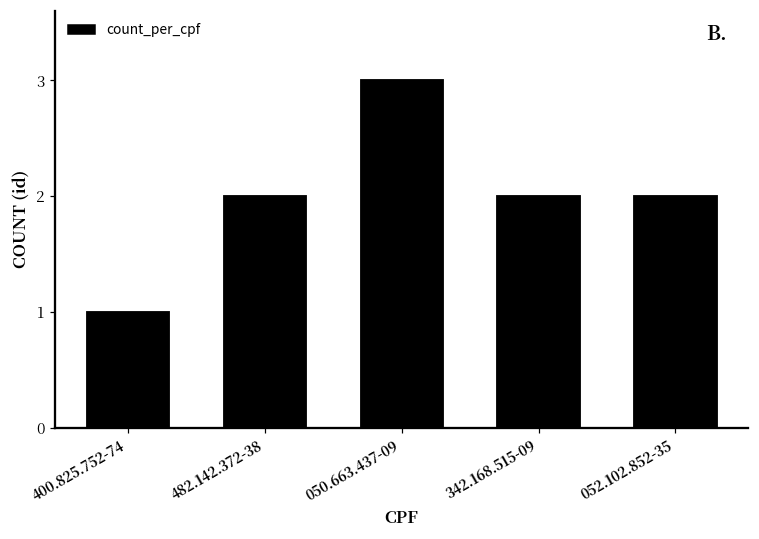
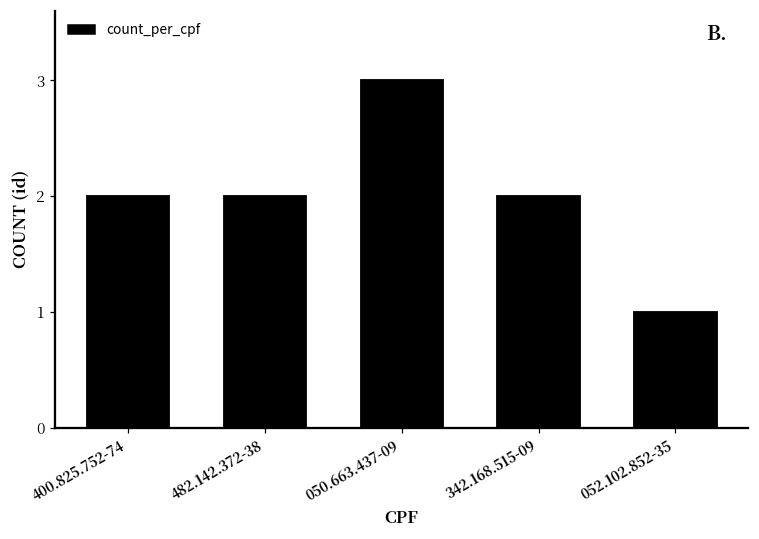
400.825.752-74: 1 -> 2
052.102.852-35: 2 -> 1
